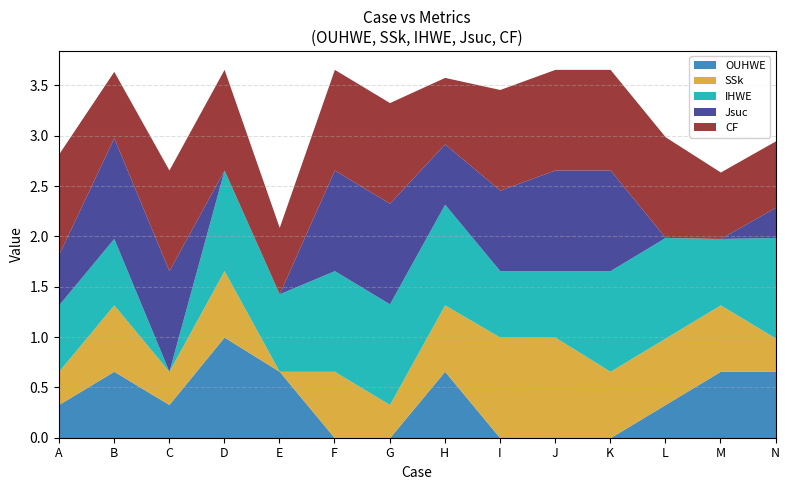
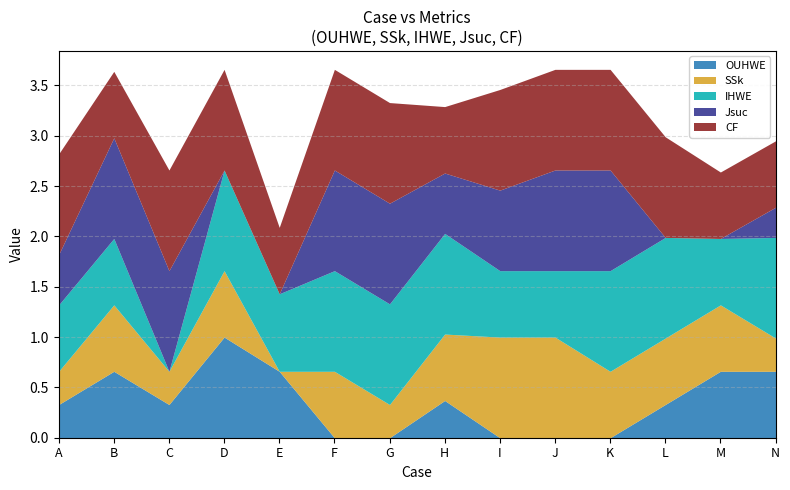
OUHWE, H: 0.66 -> 0.37
